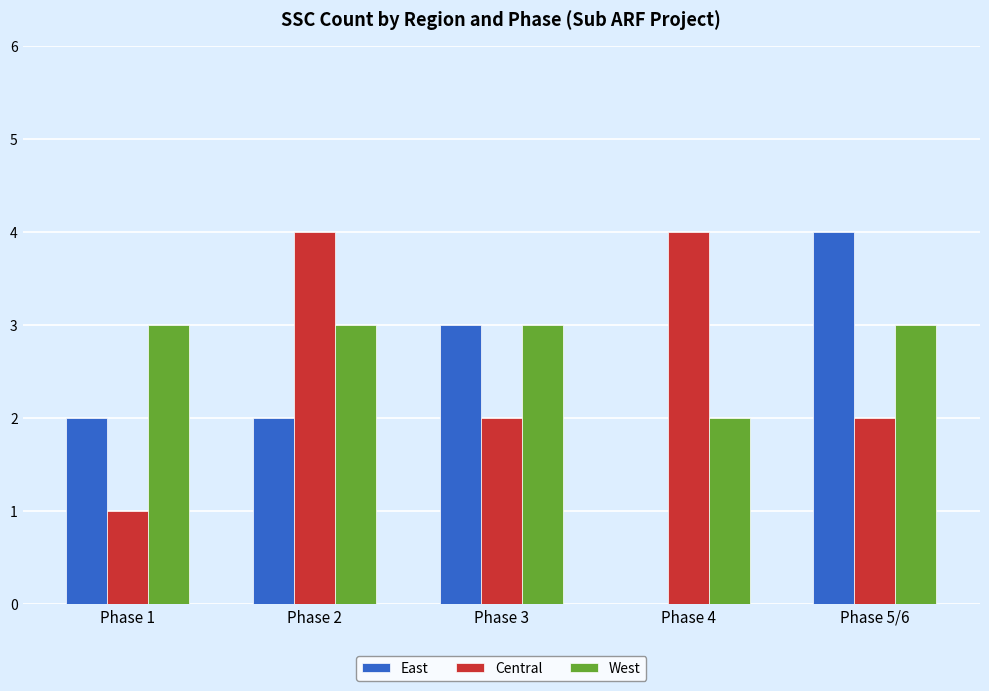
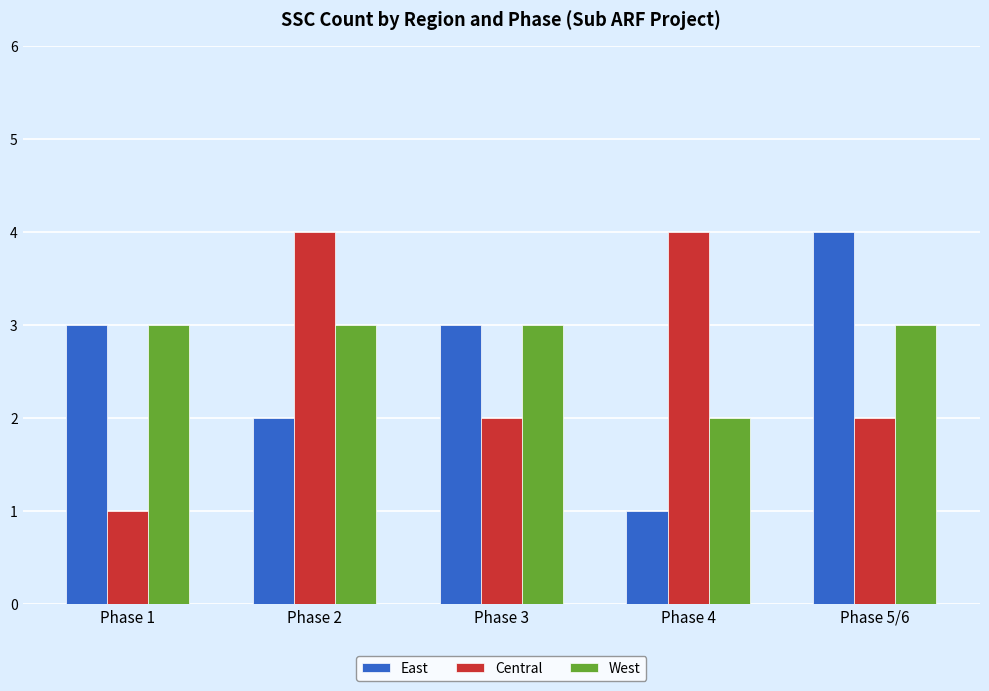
East, Phase 1: 2 -> 3
East, Phase 4: 0 -> 1
